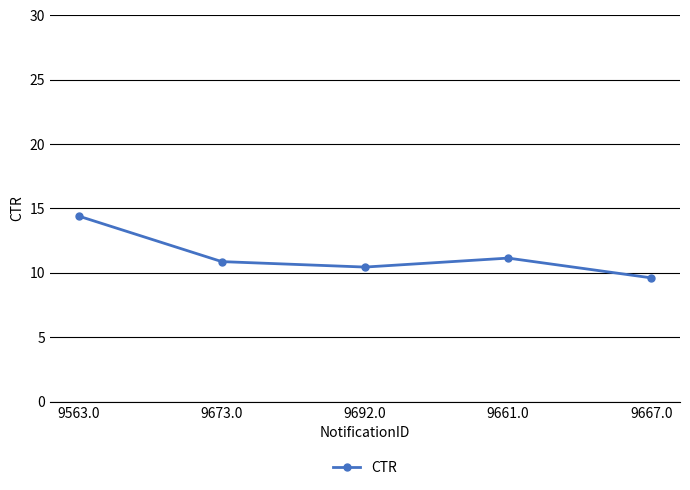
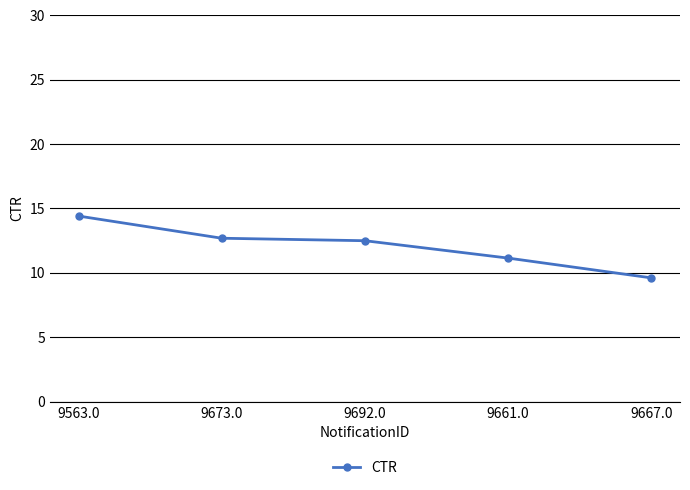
9673.0: 10.9 -> 12.7
9692.0: 10.4 -> 12.5
